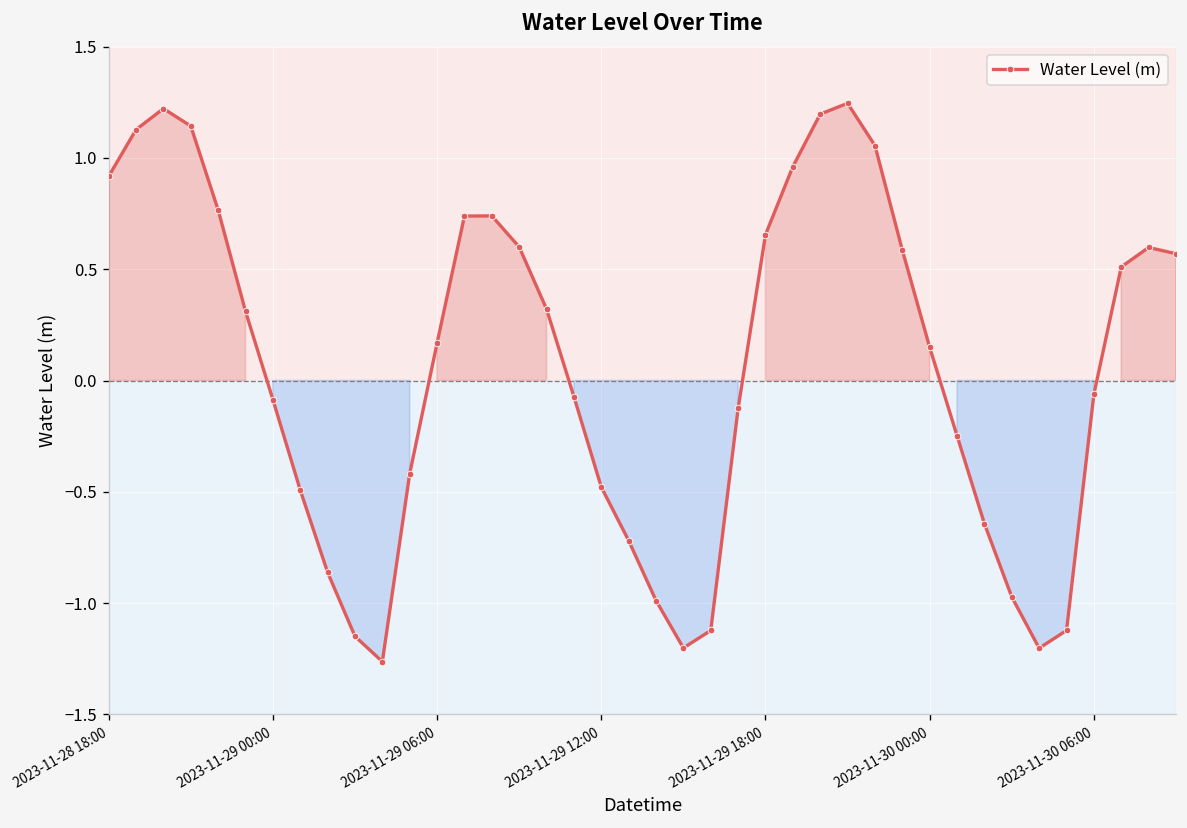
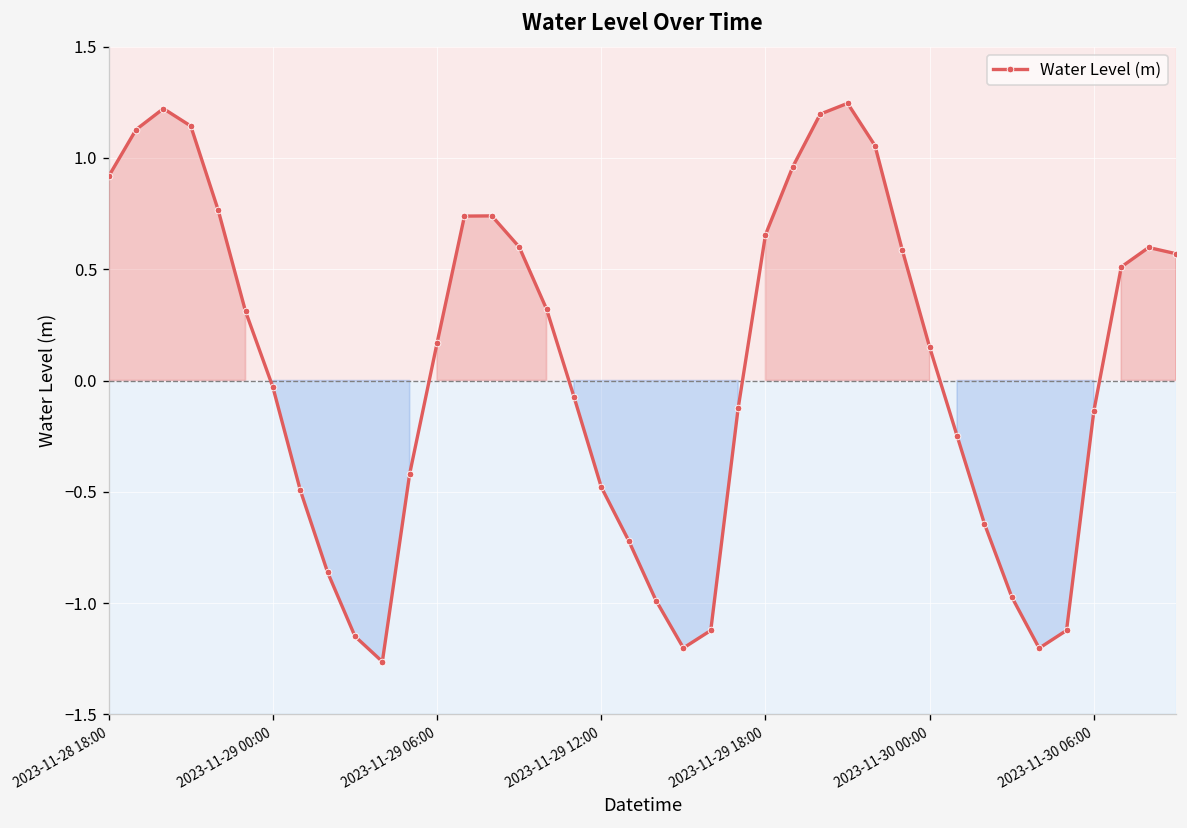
2023-11-29 00:00: -0.09 -> -0.03
2023-11-30 06:00: -0.06 -> -0.14
